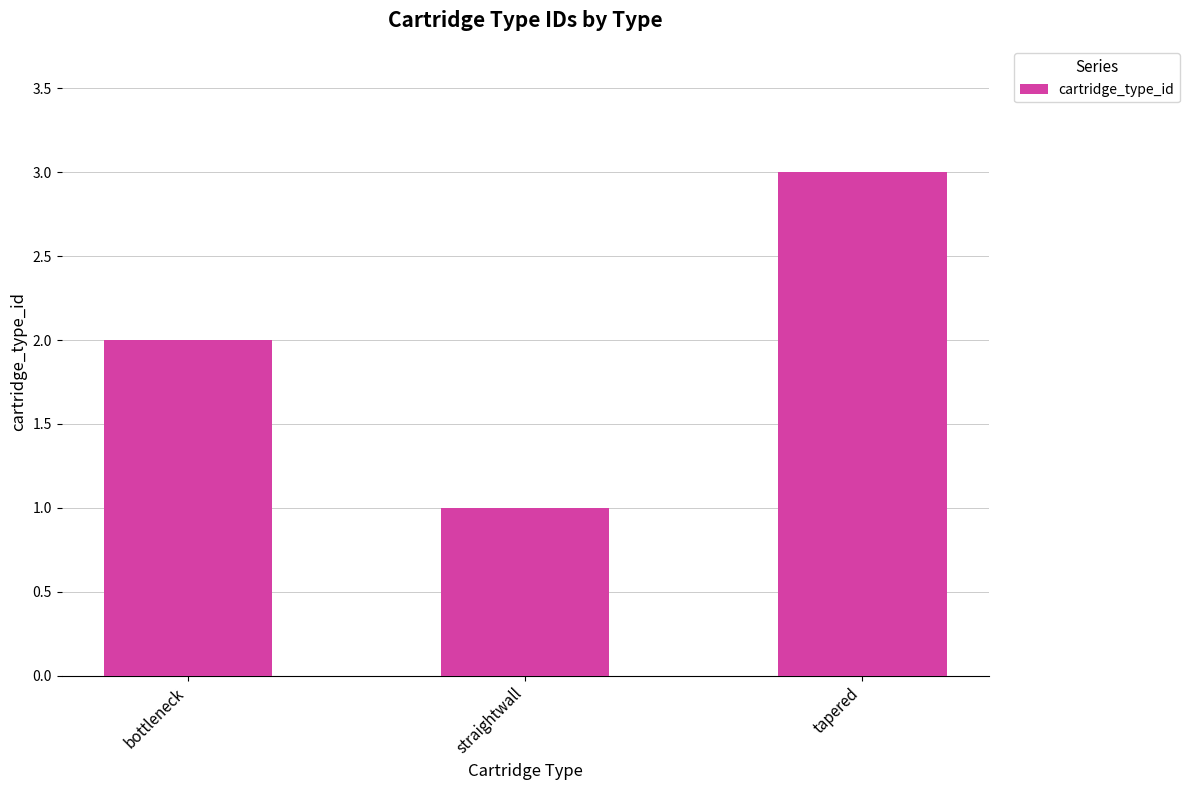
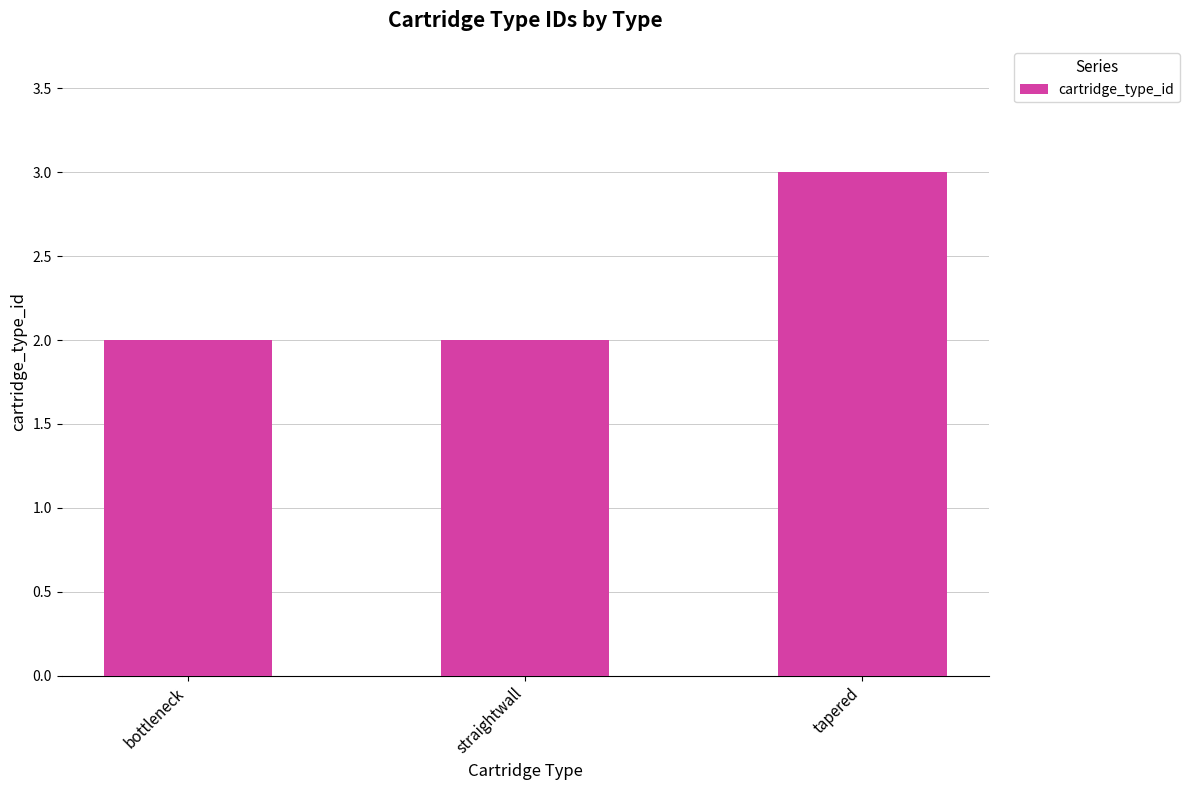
straightwall: 1 -> 2
